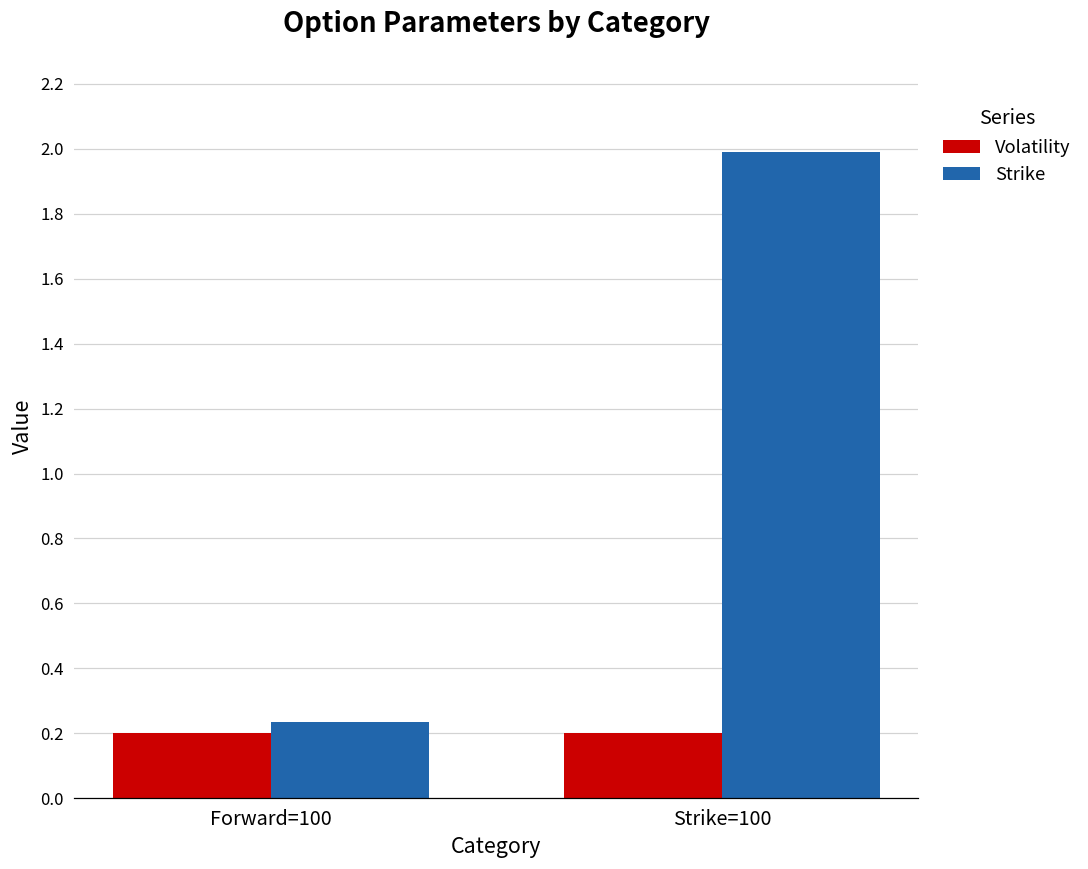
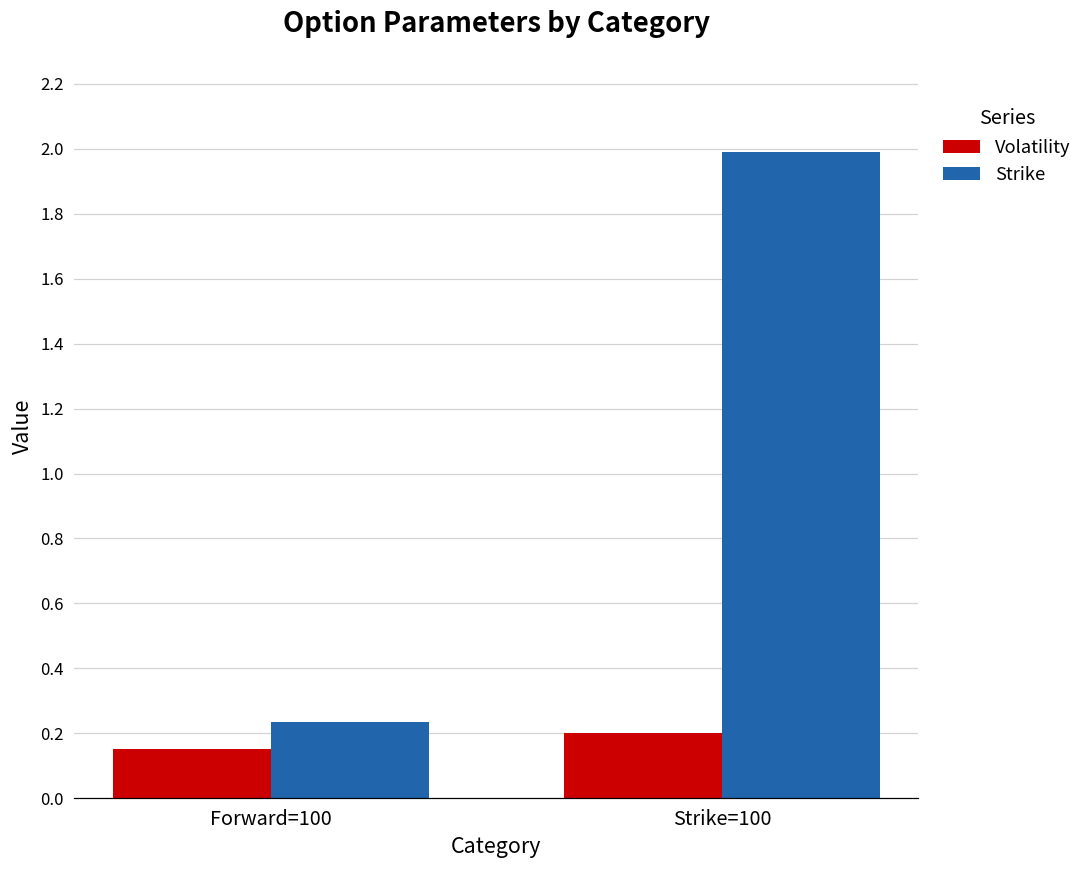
Volatility, Forward=100: 0.20 -> 0.15
